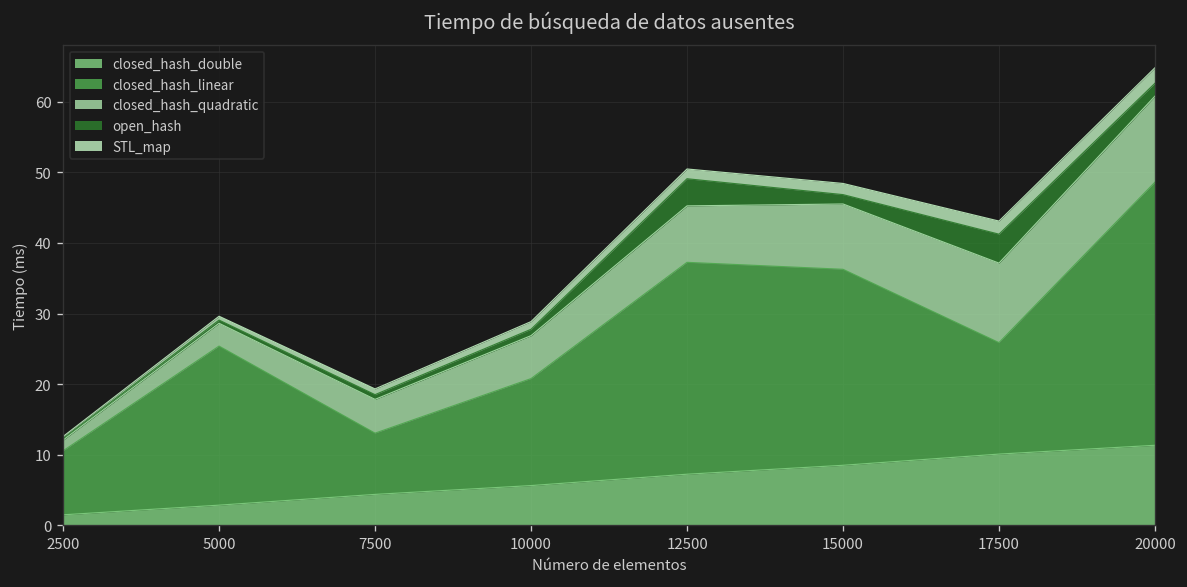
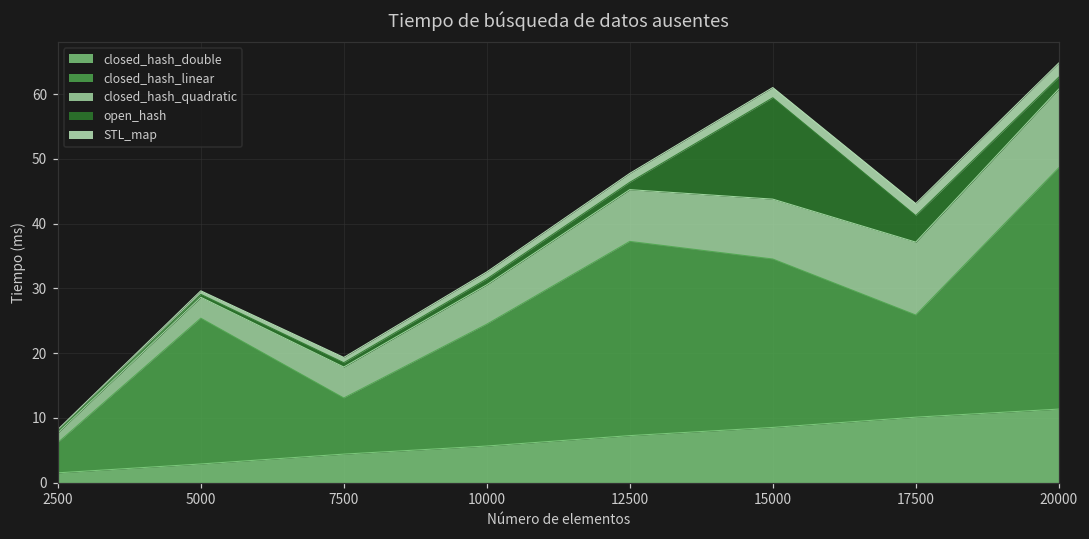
closed_hash_linear, 2500: 9 -> 5
closed_hash_linear, 10000: 15 -> 19
open_hash, 12500: 4 -> 1
closed_hash_linear, 15000: 28 -> 26
open_hash, 15000: 1 -> 16
